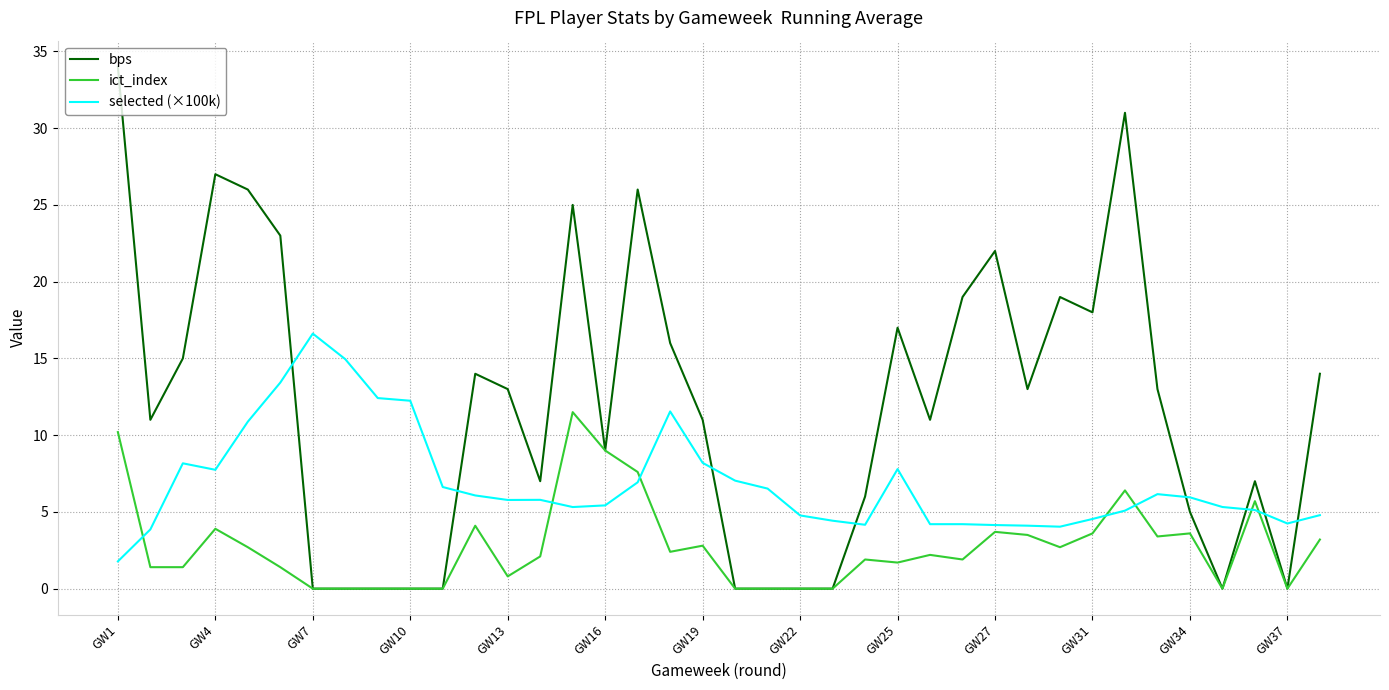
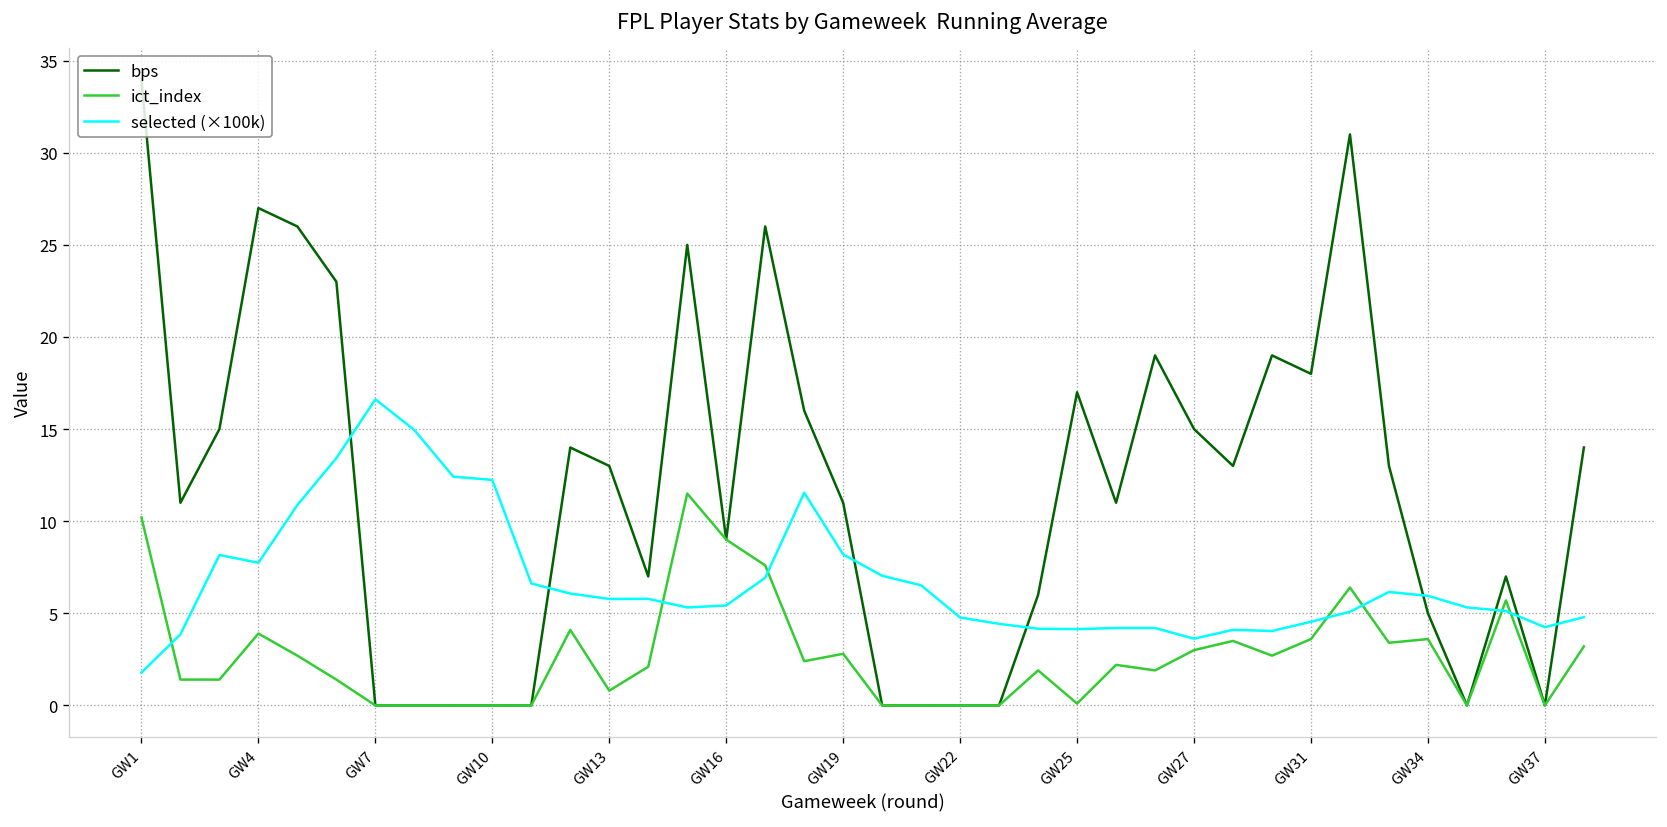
ict_index, GW25: 1.7 -> 0.1
selected (×100k), GW25: 7.8 -> 4.1
bps, GW27: 22 -> 15
ict_index, GW27: 3.7 -> 3.0
selected (×100k), GW27: 4.1 -> 3.6
